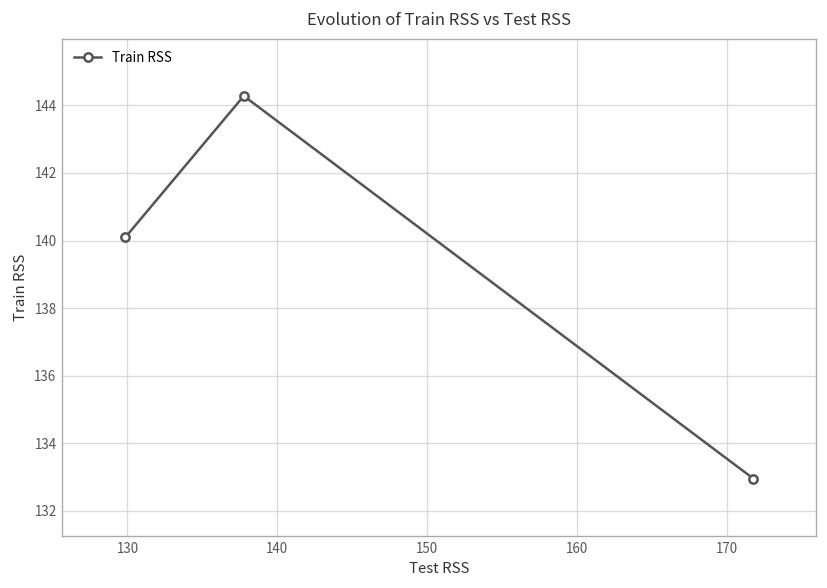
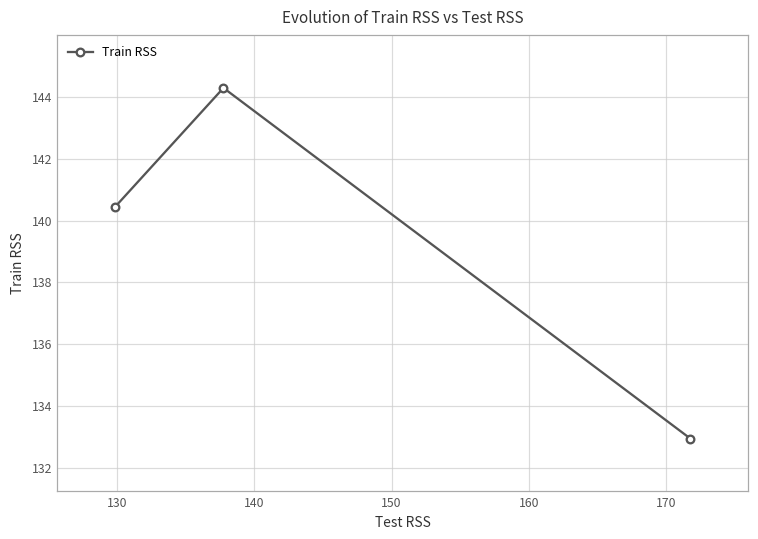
130: 140.1 -> 140.4
